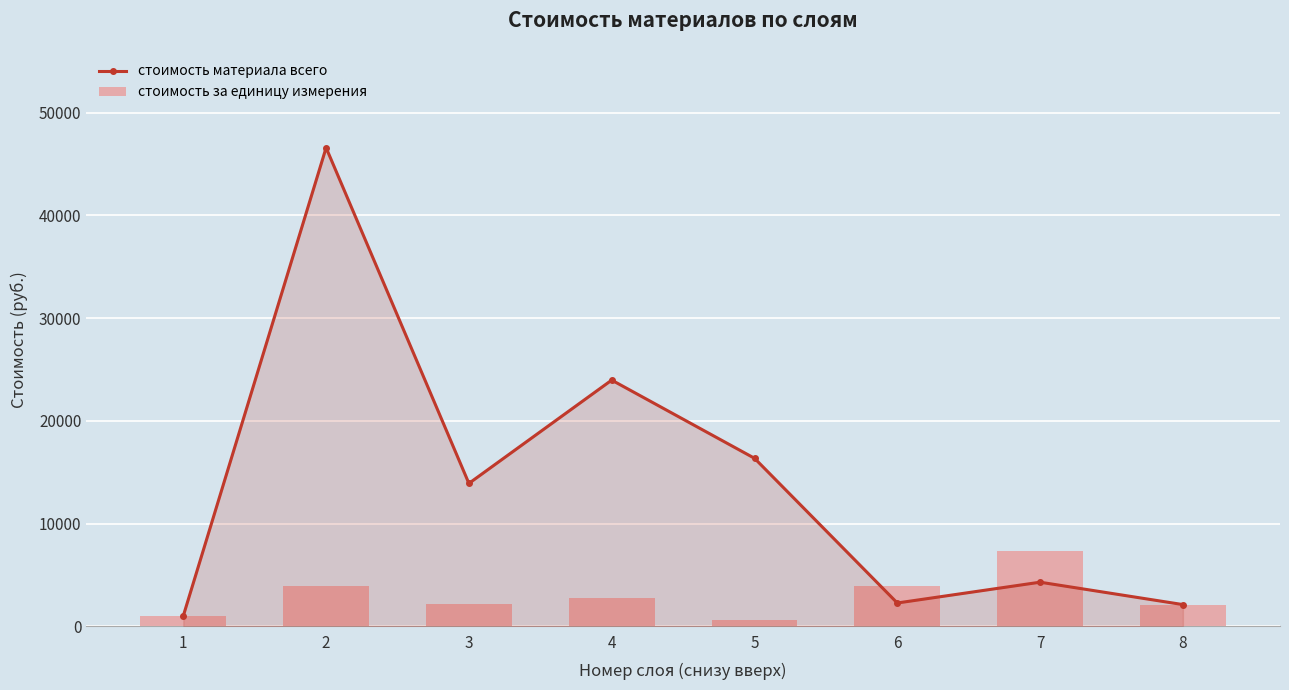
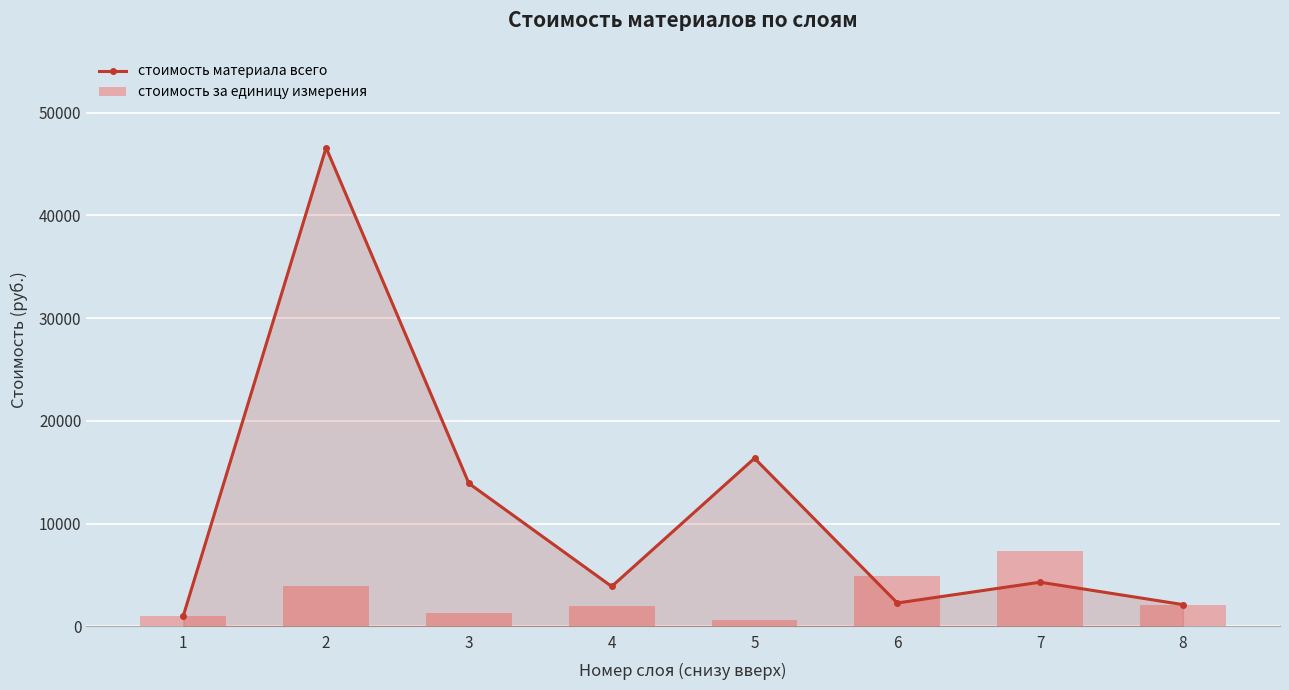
стоимость за единицу измерения, 3: 2200 -> 1300
стоимость материала всего, 4: 24000 -> 3900
стоимость за единицу измерения, 4: 2800 -> 1900
стоимость за единицу измерения, 6: 4000 -> 4900
